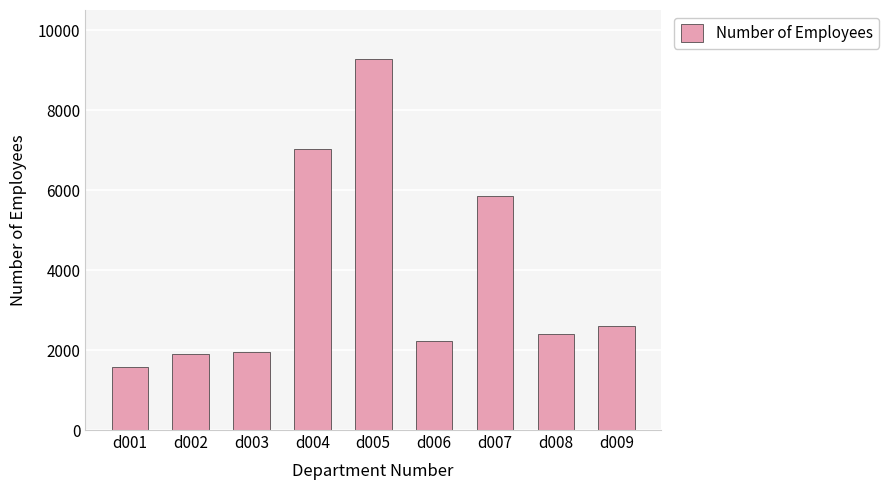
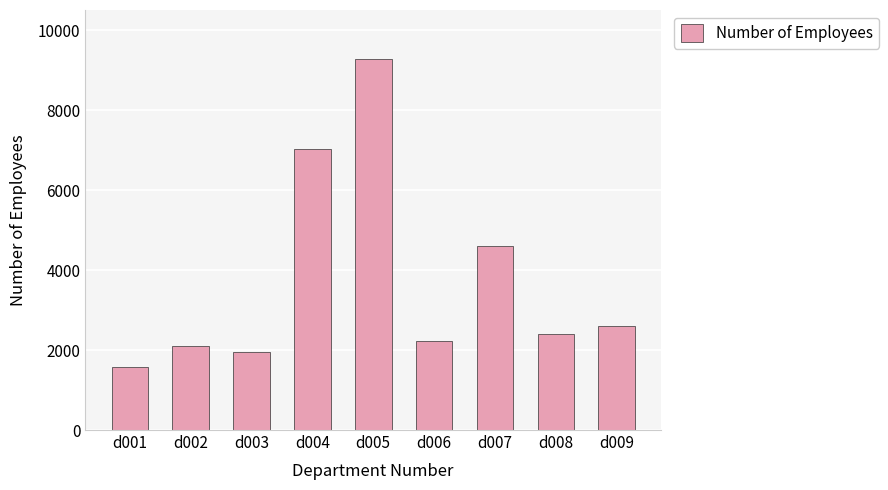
d002: 1900 -> 2100
d007: 5900 -> 4600
